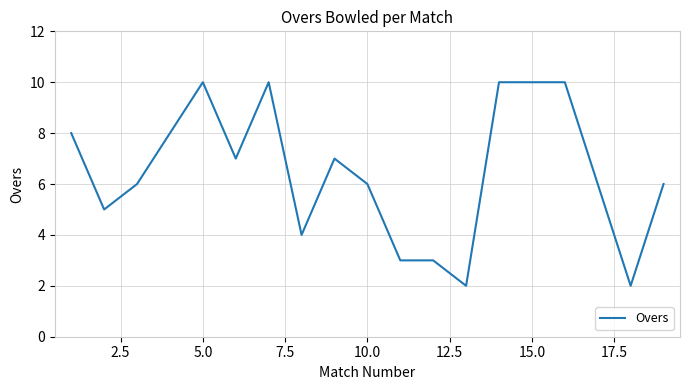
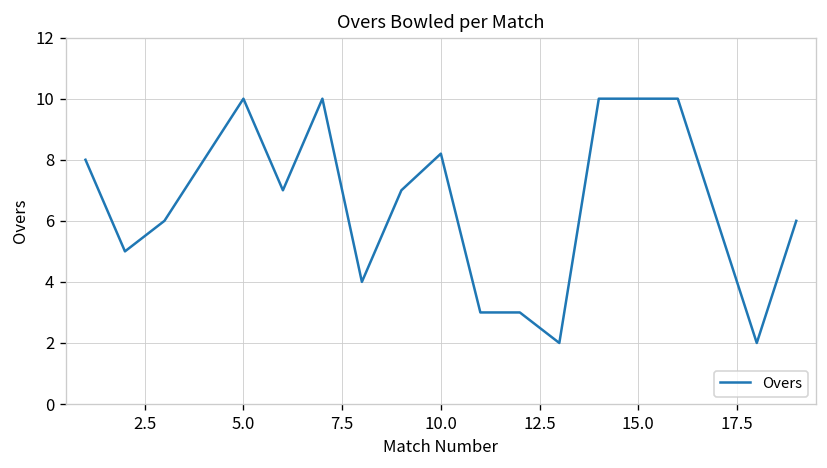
10.0: 6.0 -> 8.2
